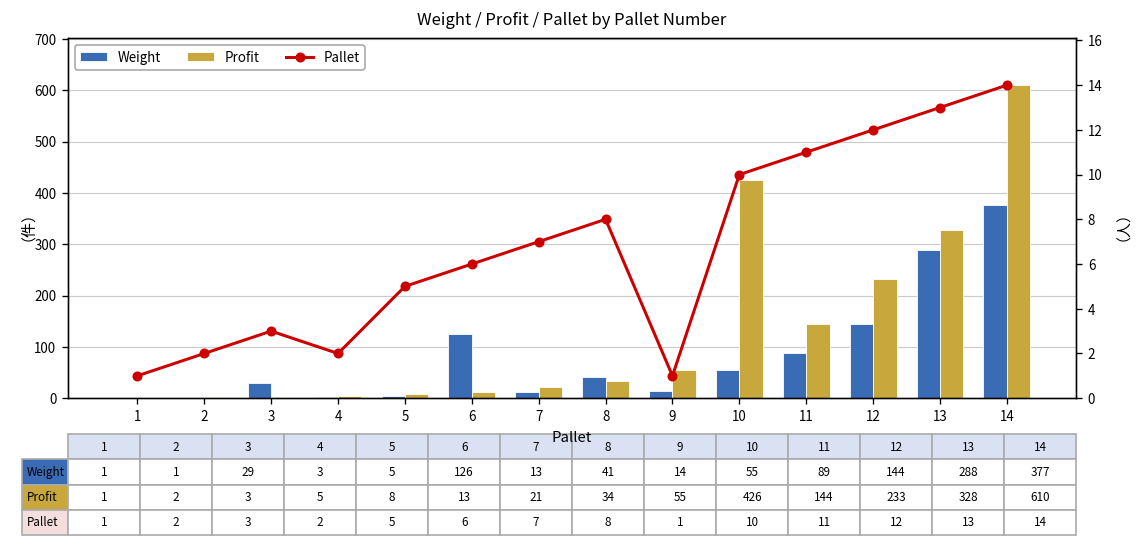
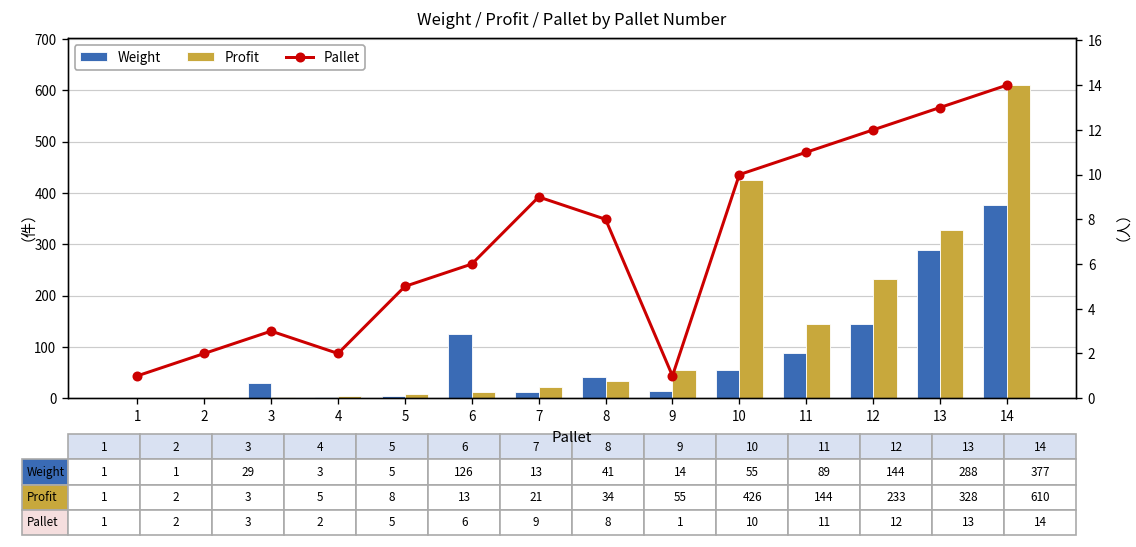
Pallet, 7: 7 -> 9
